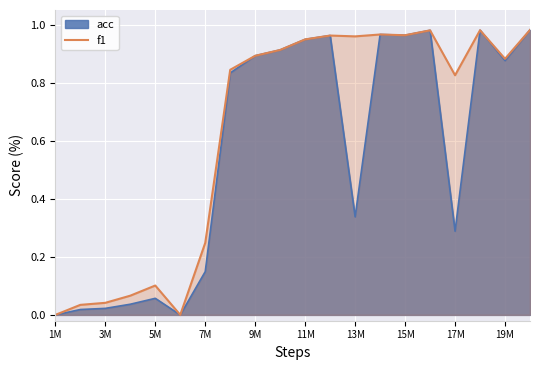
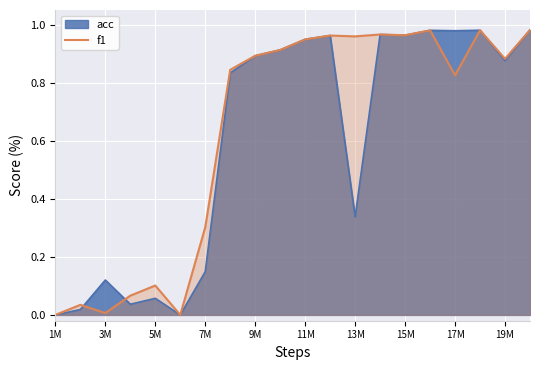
acc, 3M: 0.02 -> 0.12
f1, 3M: 0.04 -> 0.01
f1, 7M: 0.25 -> 0.30
acc, 17M: 0.29 -> 0.98
